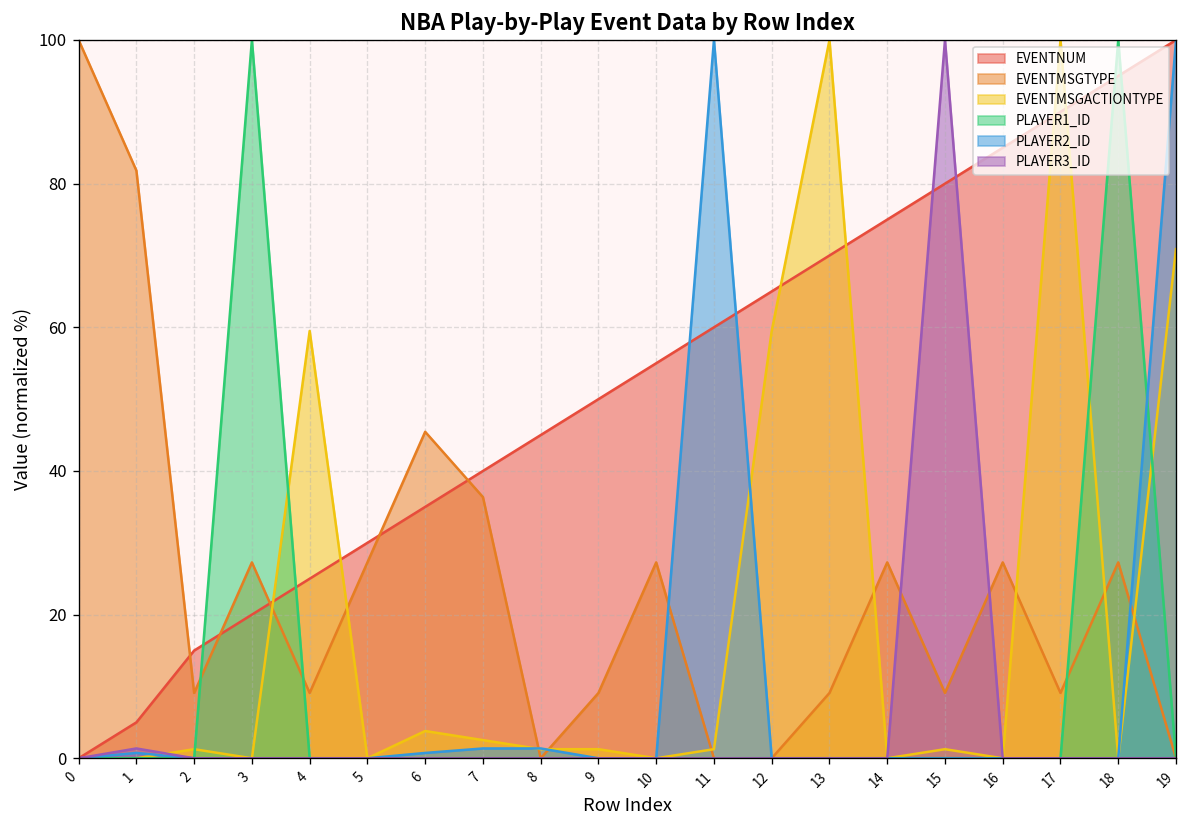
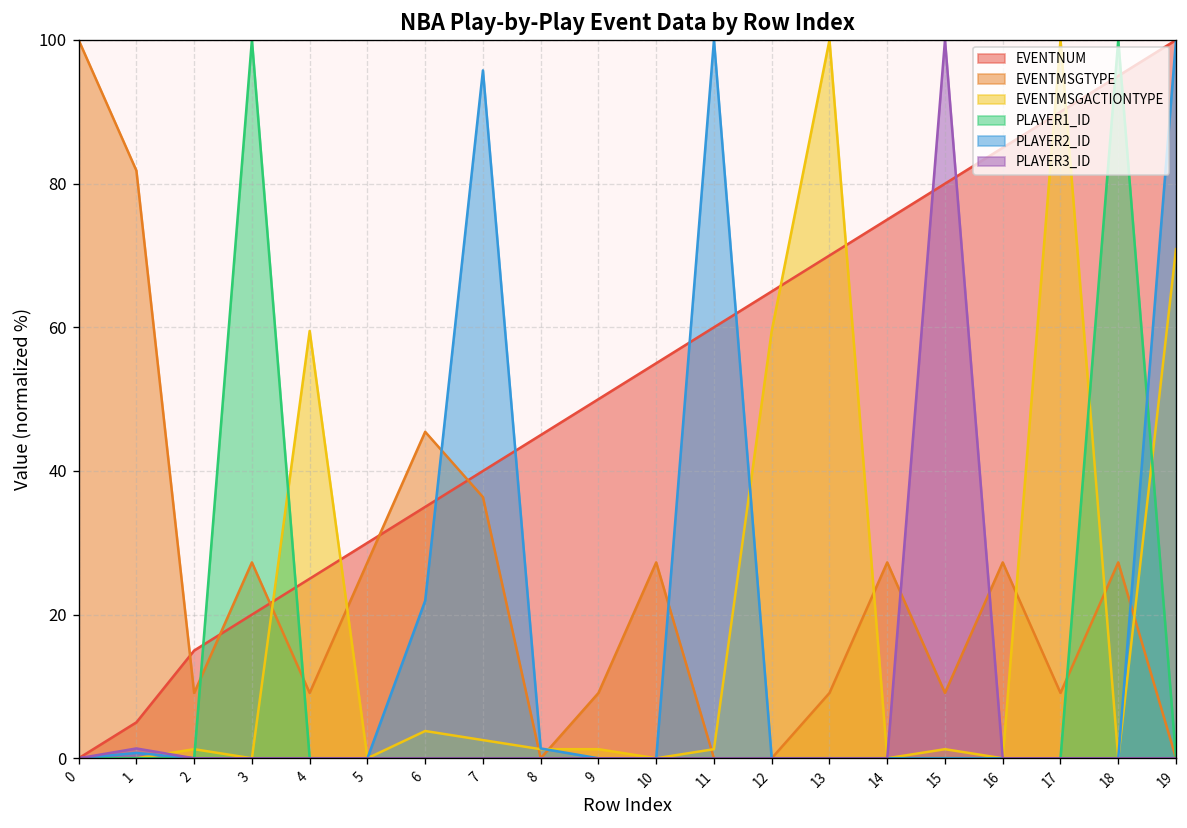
PLAYER2_ID, 6: 1 -> 22
PLAYER2_ID, 7: 1 -> 96
